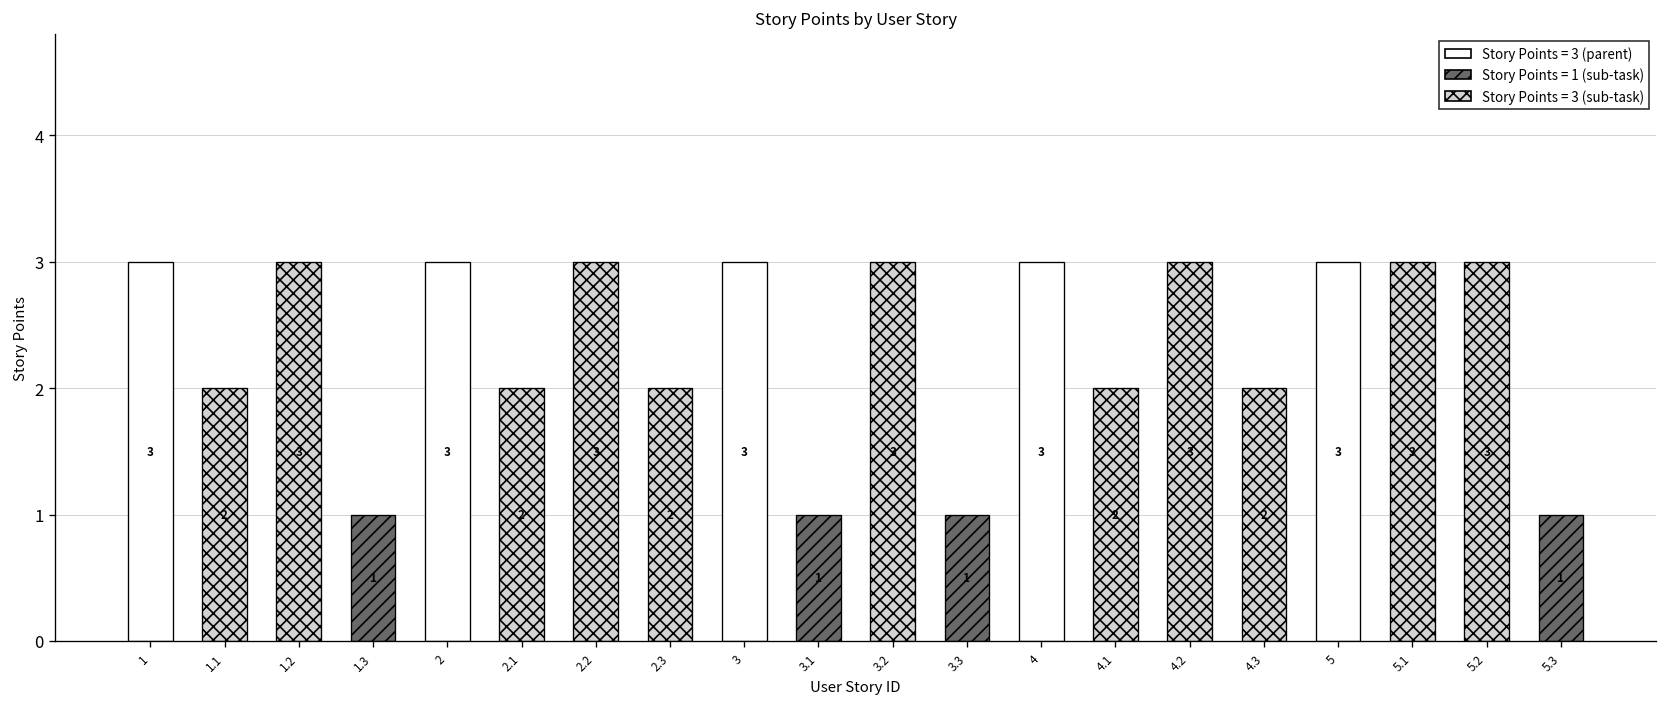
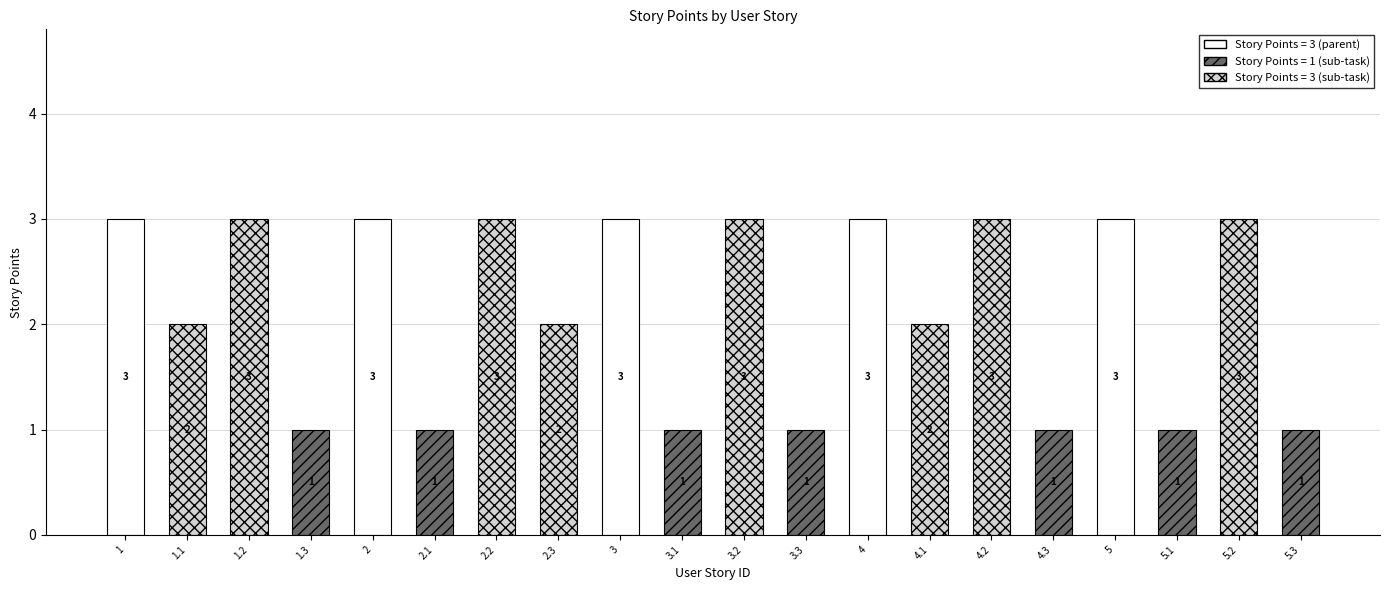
2.1: 2 -> 1
4.3: 2 -> 1
5.1: 3 -> 1
